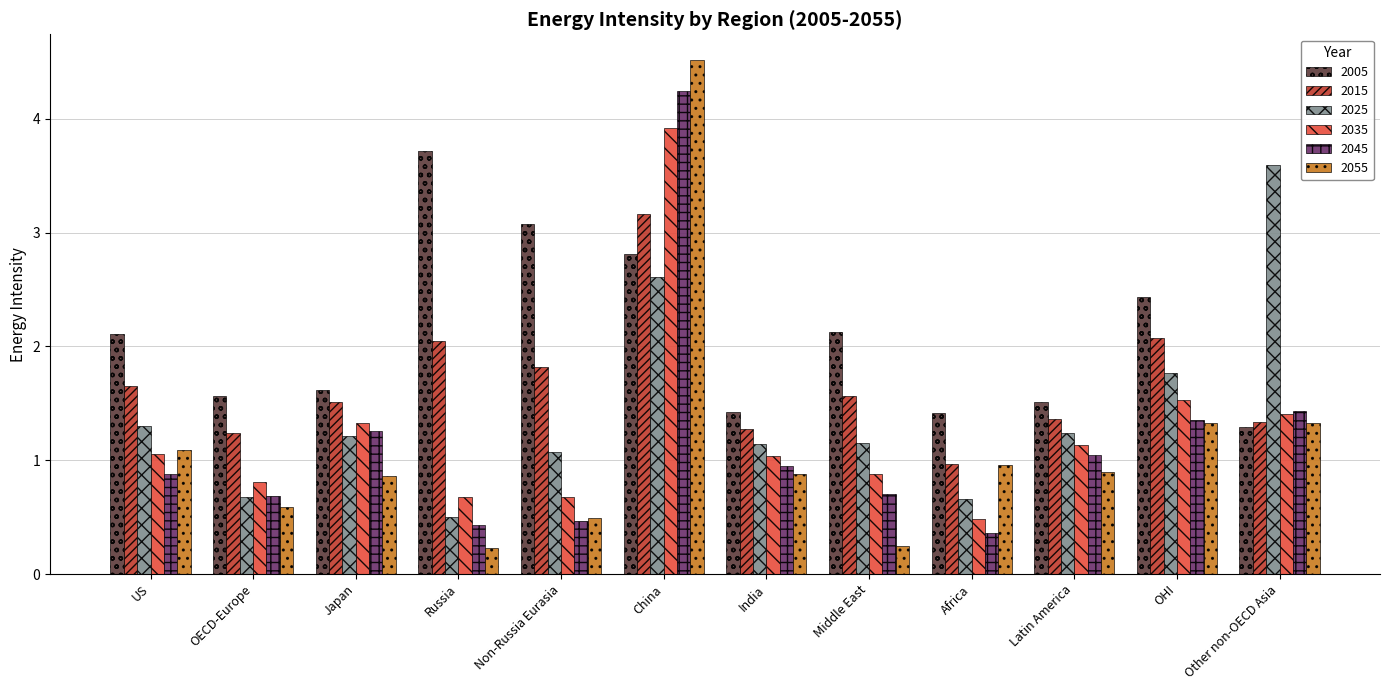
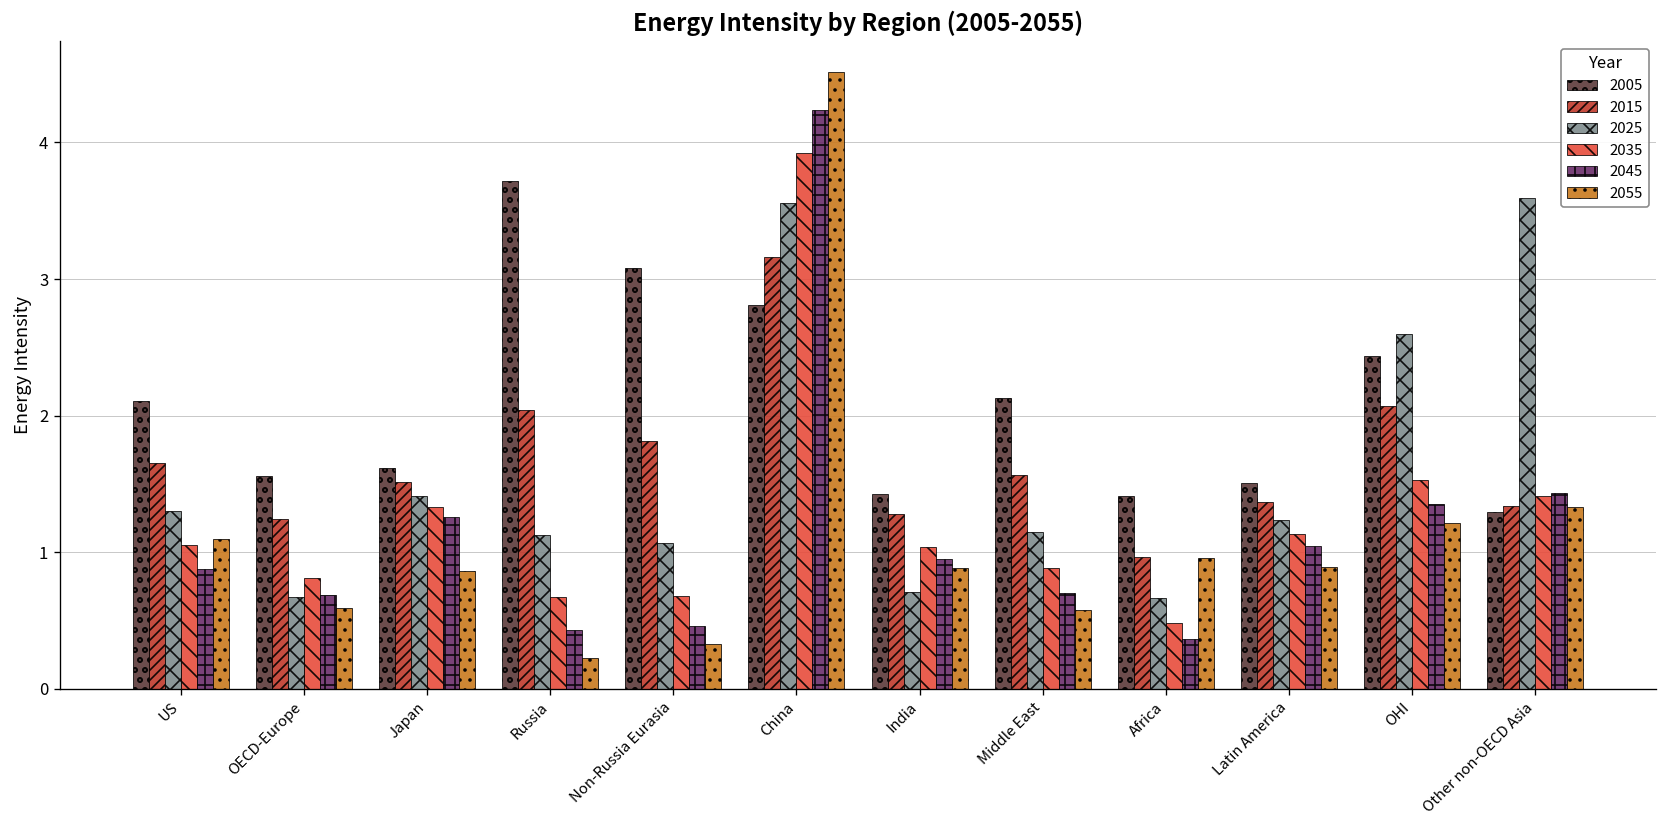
2025, Japan: 1.21 -> 1.41
2025, Russia: 0.50 -> 1.12
2055, Non-Russia Eurasia: 0.49 -> 0.33
2025, China: 2.61 -> 3.56
2025, India: 1.14 -> 0.71
2055, Middle East: 0.25 -> 0.58
2025, OHI: 1.76 -> 2.60
2055, OHI: 1.33 -> 1.21
